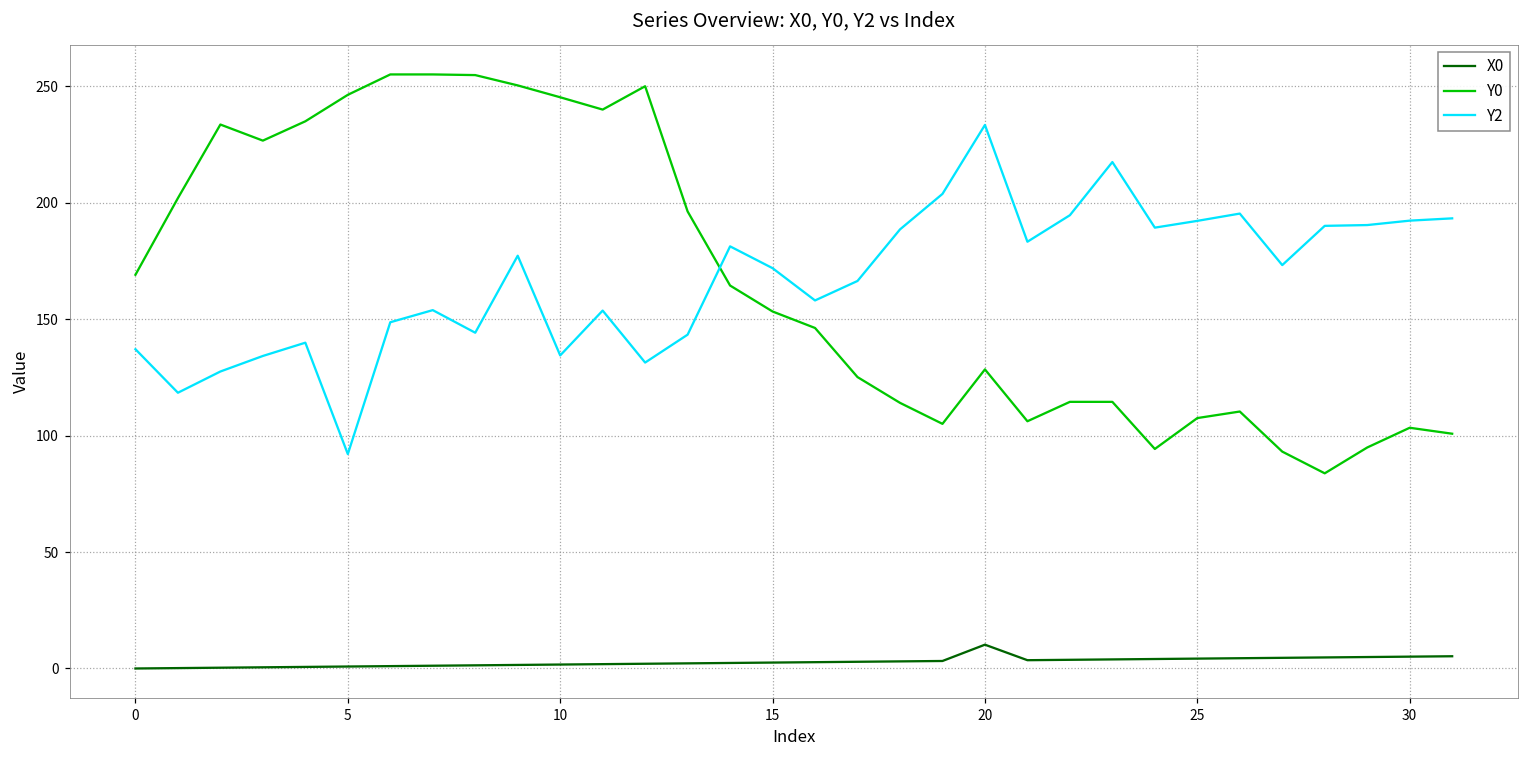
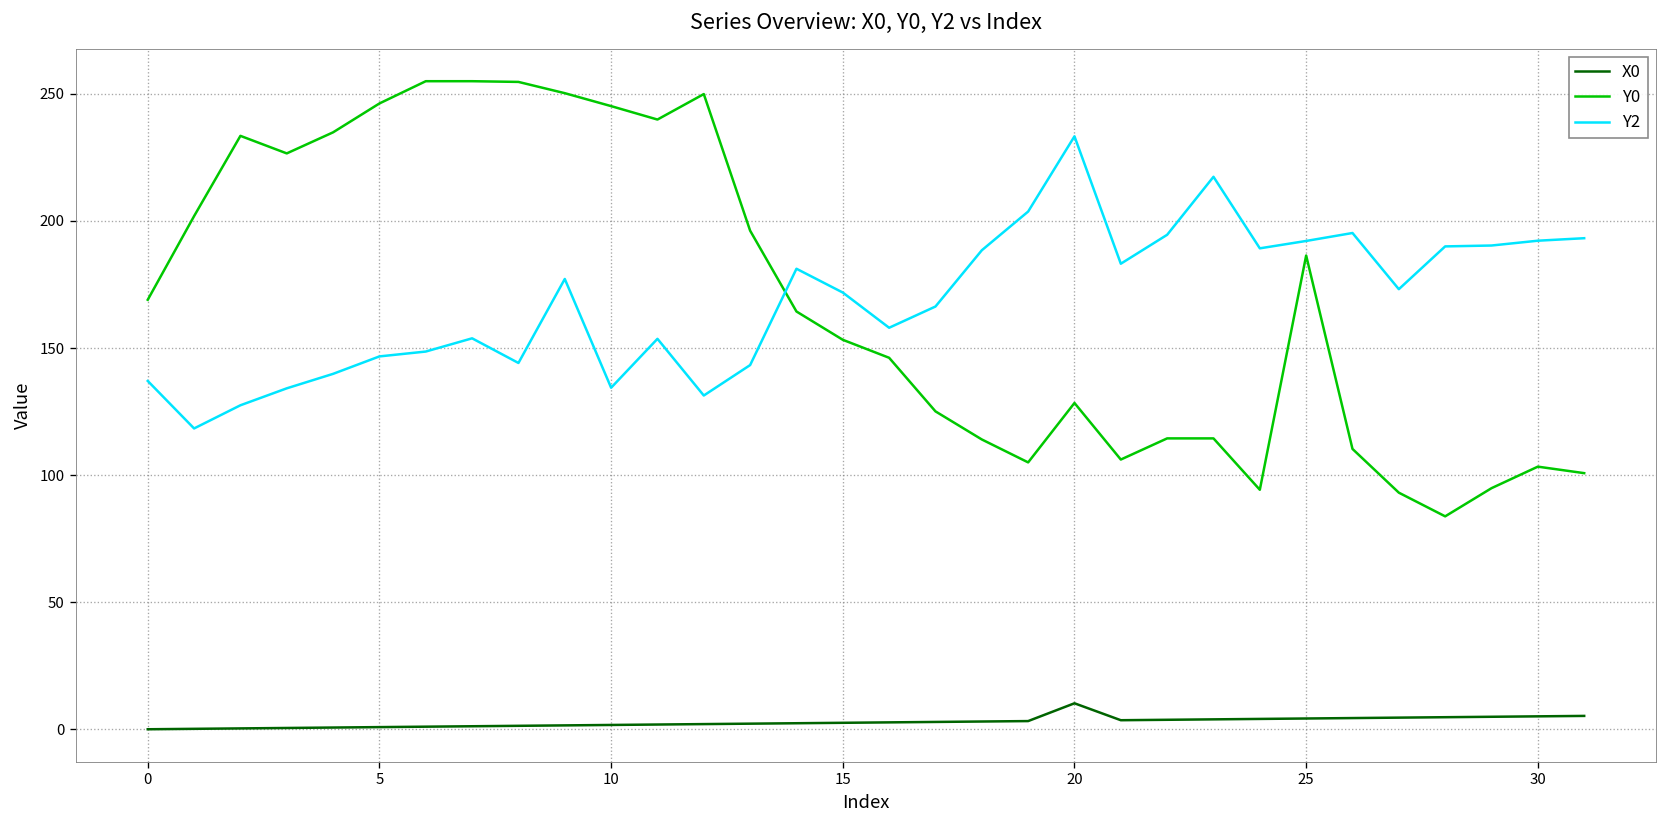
Y2, 5: 92 -> 147
Y0, 25: 107 -> 186
